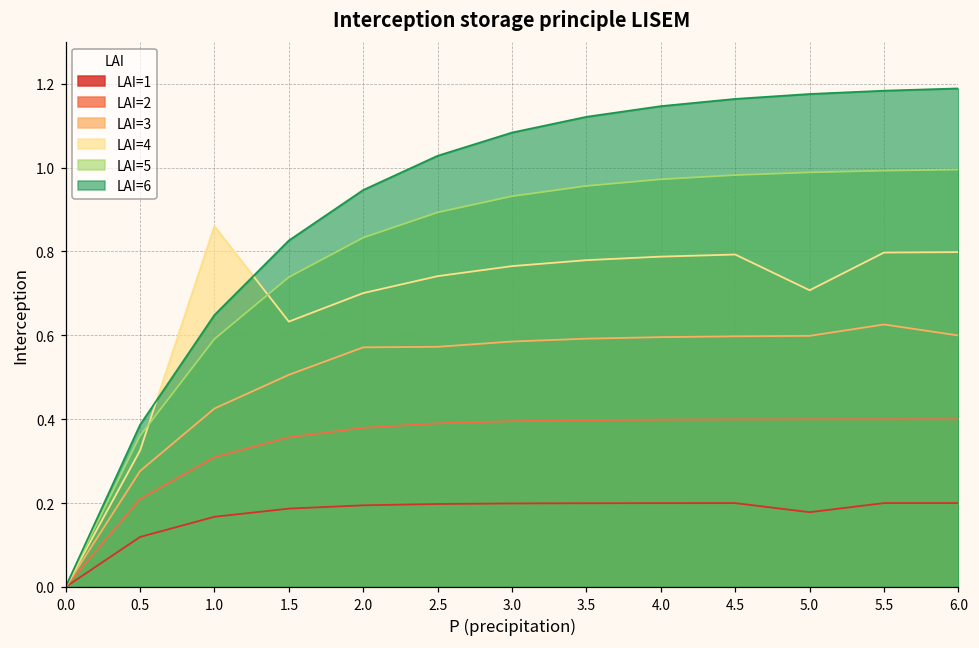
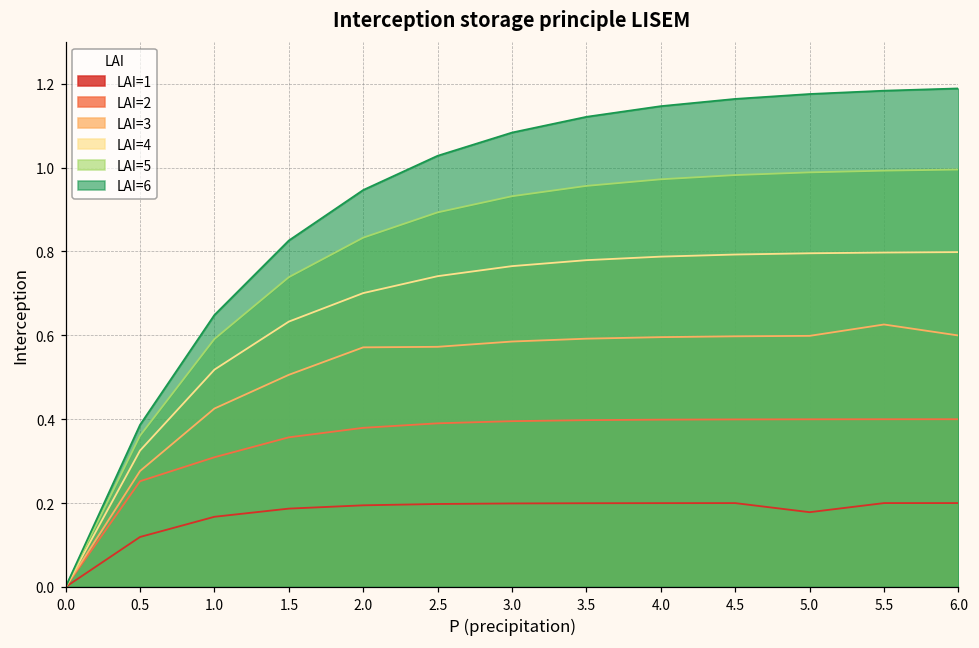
LAI=2, 0.5: 0.21 -> 0.25
LAI=4, 1.0: 0.86 -> 0.52
LAI=4, 5.0: 0.71 -> 0.80
